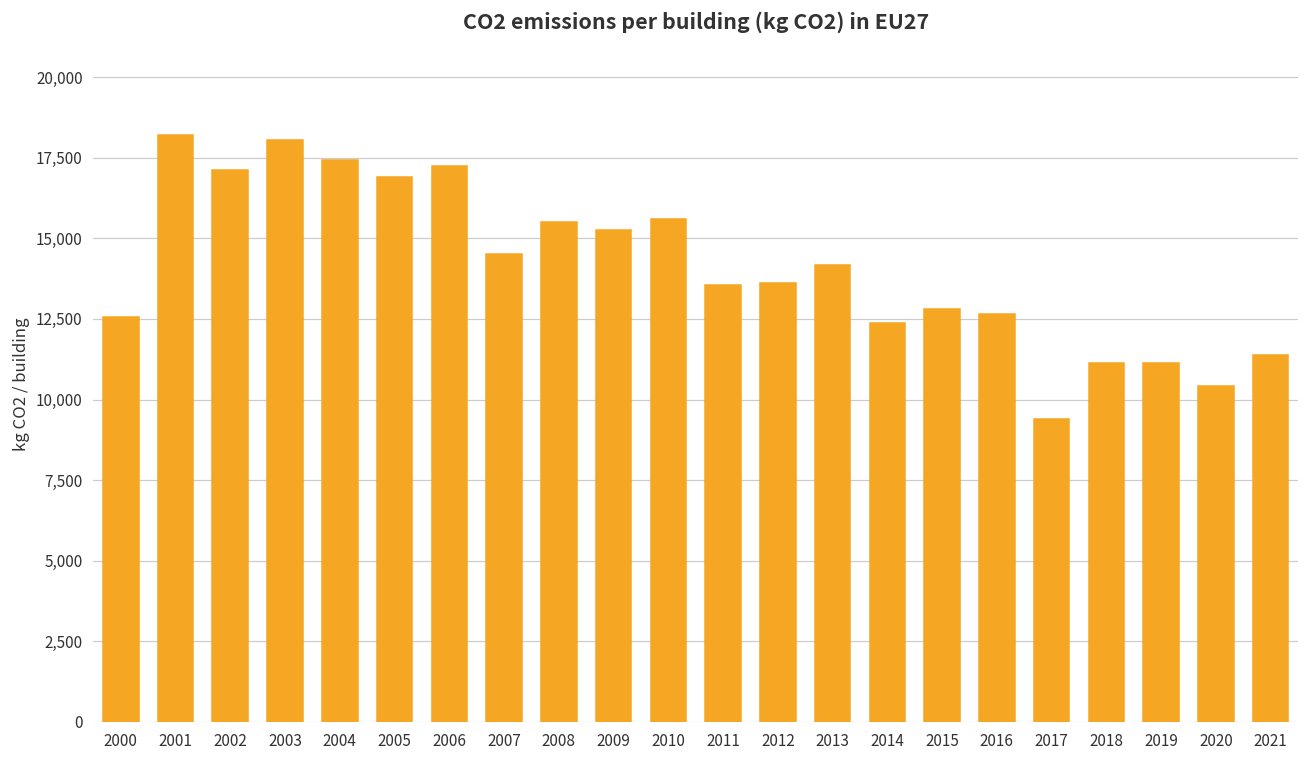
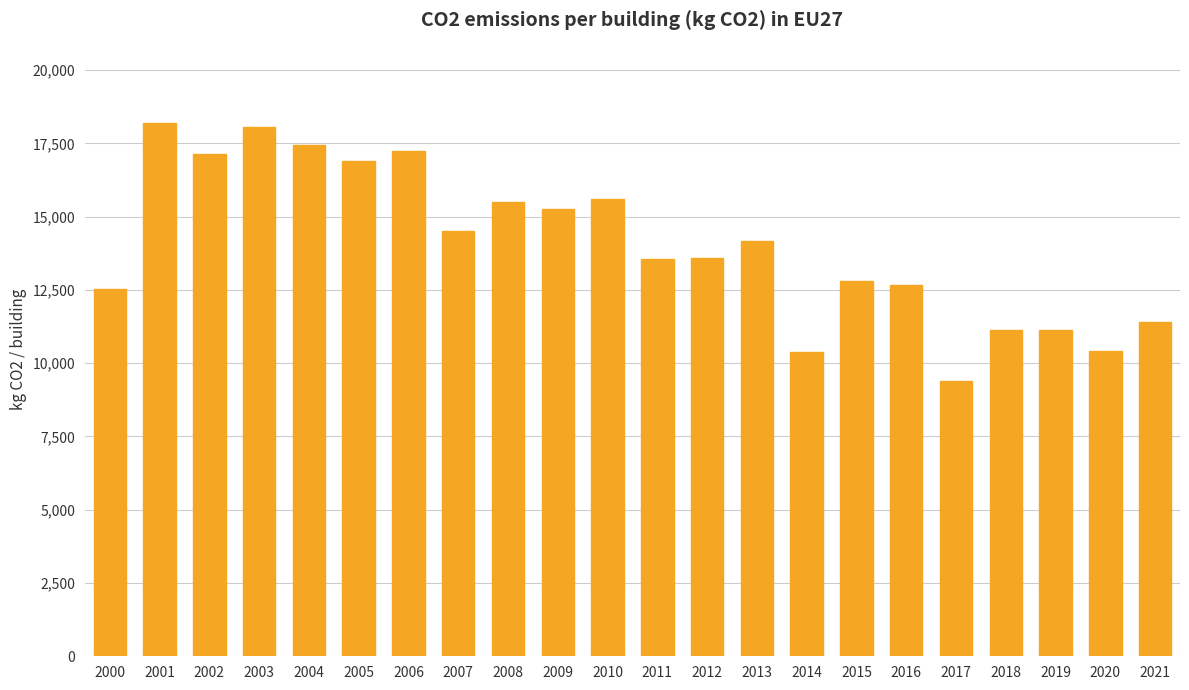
2014: 12,400 -> 10,400
